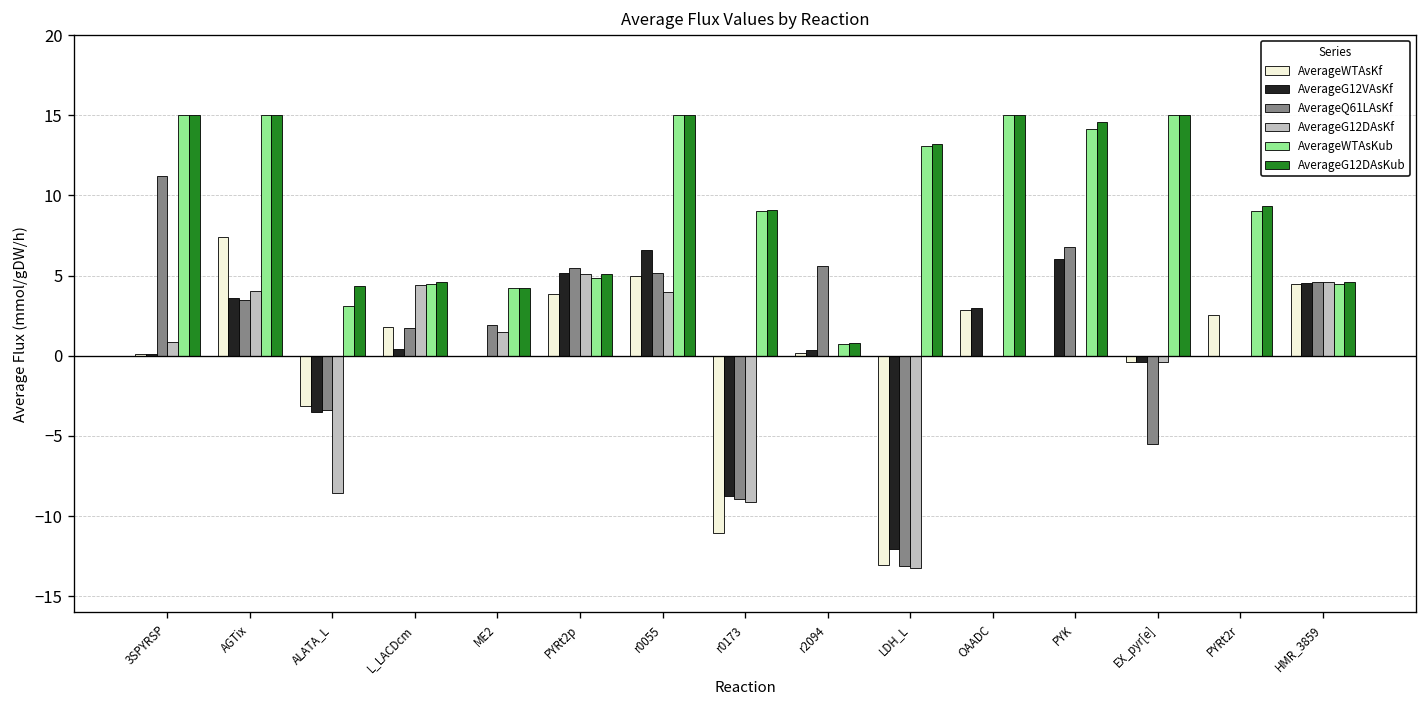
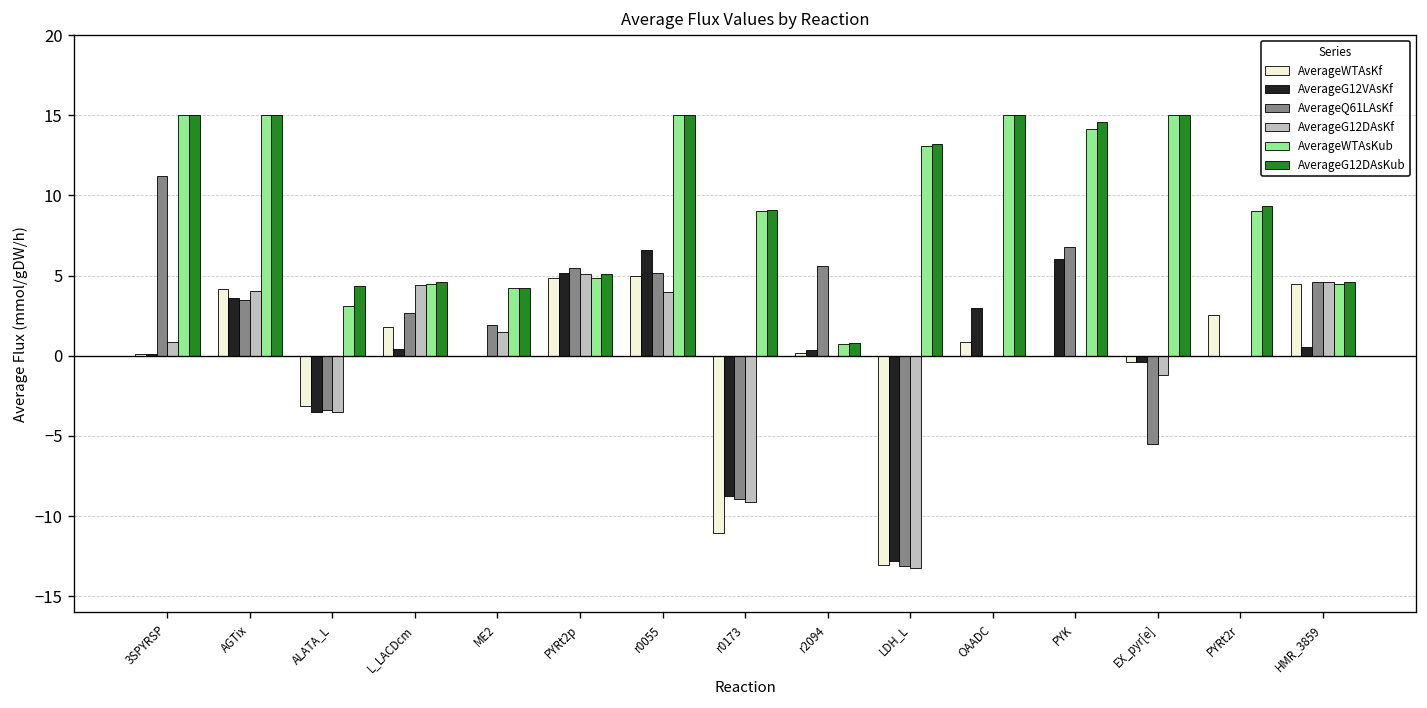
AverageWTAsKf, AGTix: 7.4 -> 4.2
AverageG12DAsKf, ALATA_L: -8.5 -> -3.5
AverageQ61LAsKf, L_LACDcm: 1.7 -> 2.7
AverageWTAsKf, PYRt2p: 3.9 -> 4.9
AverageG12VAsKf, LDH_L: -12.1 -> -12.8
AverageWTAsKf, OAADC: 2.8 -> 0.9
AverageG12DAsKf, EX_pyr[e]: -0.4 -> -1.2
AverageG12VAsKf, HMR_3859: 4.6 -> 0.6
